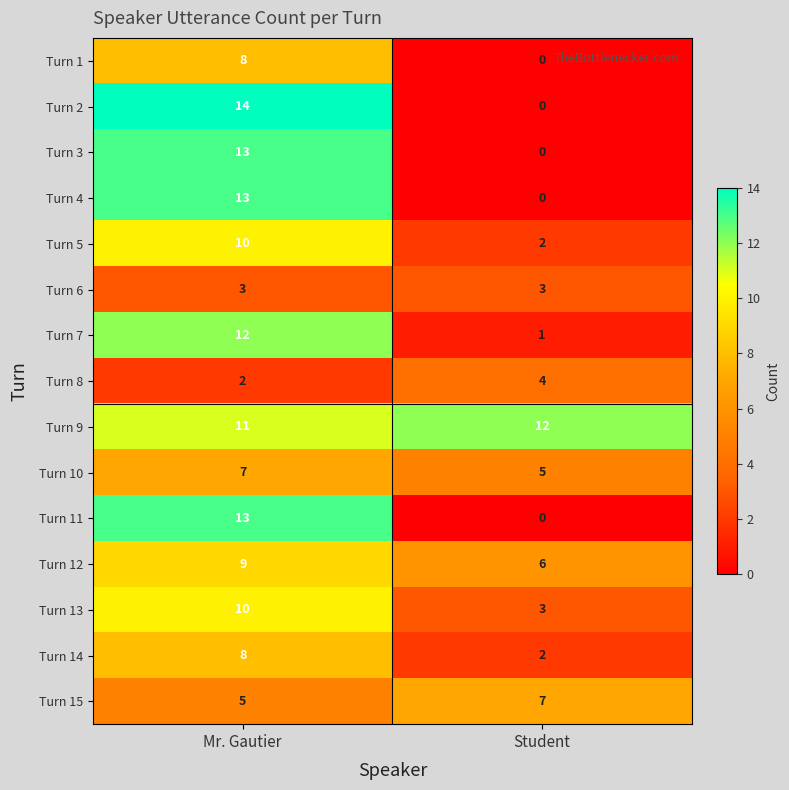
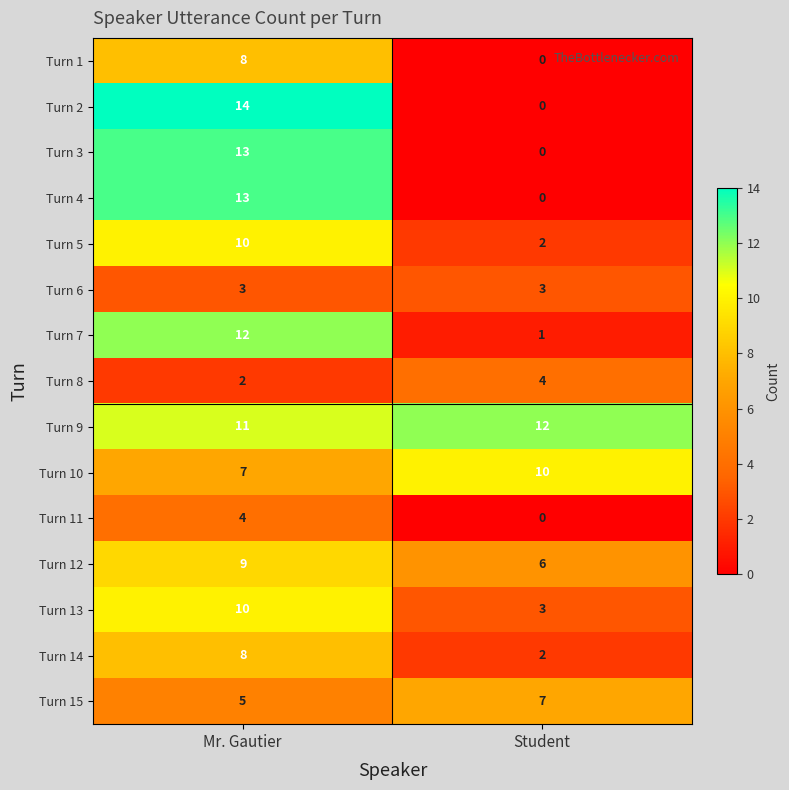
Turn 10, Student: 5 -> 10
Turn 11, Mr. Gautier: 13 -> 4
